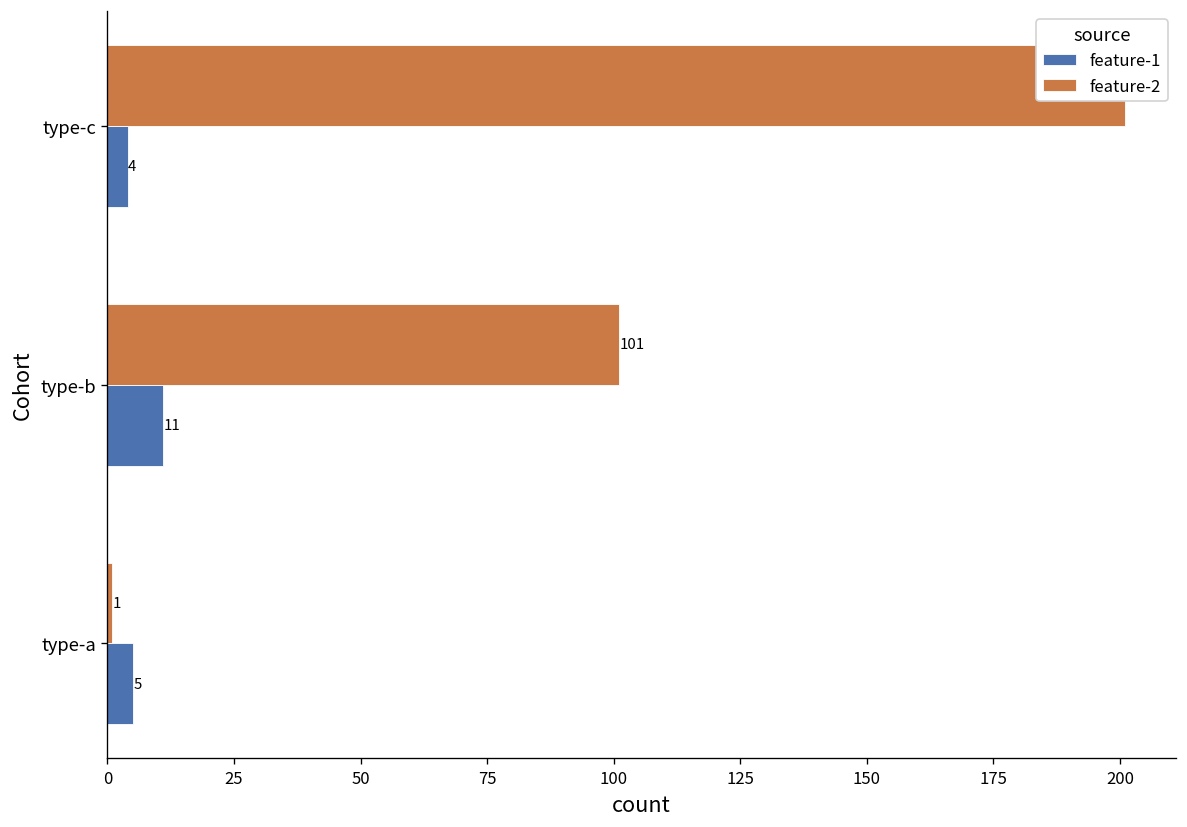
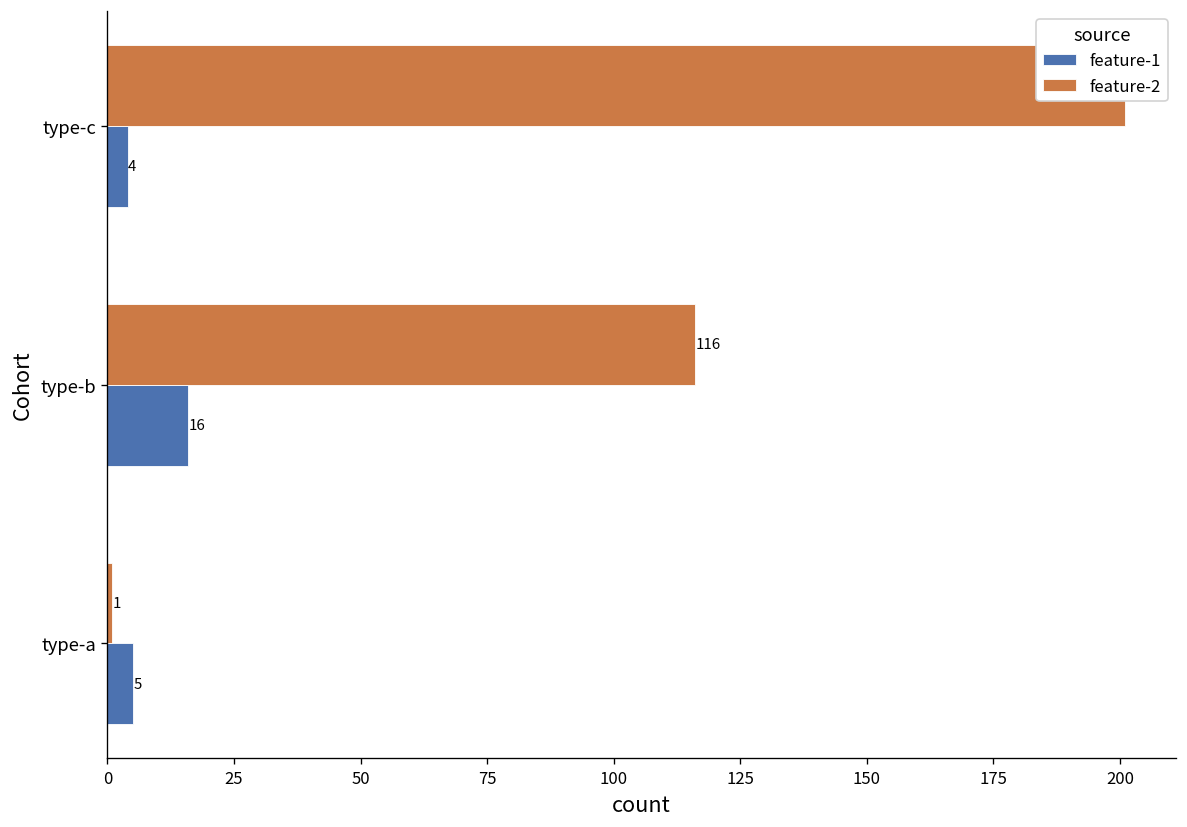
feature-2, type-b: 101 -> 116
feature-1, type-b: 11 -> 16
